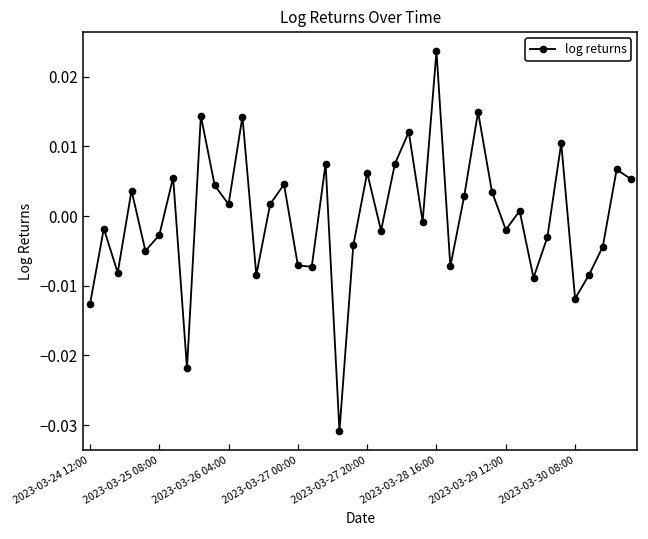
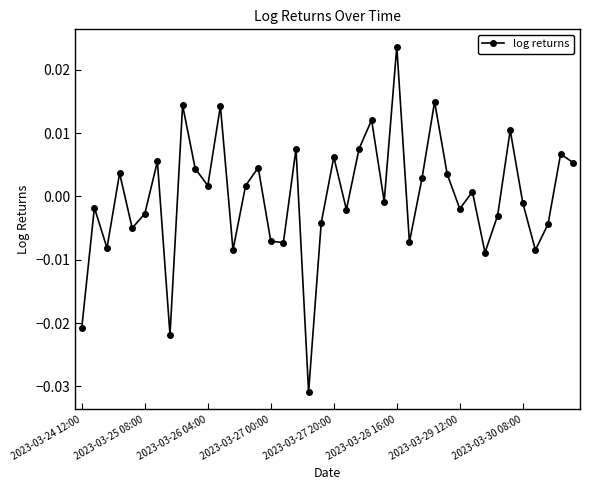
2023-03-24 12:00: -0.013 -> -0.021
2023-03-30 08:00: -0.012 -> -0.001
